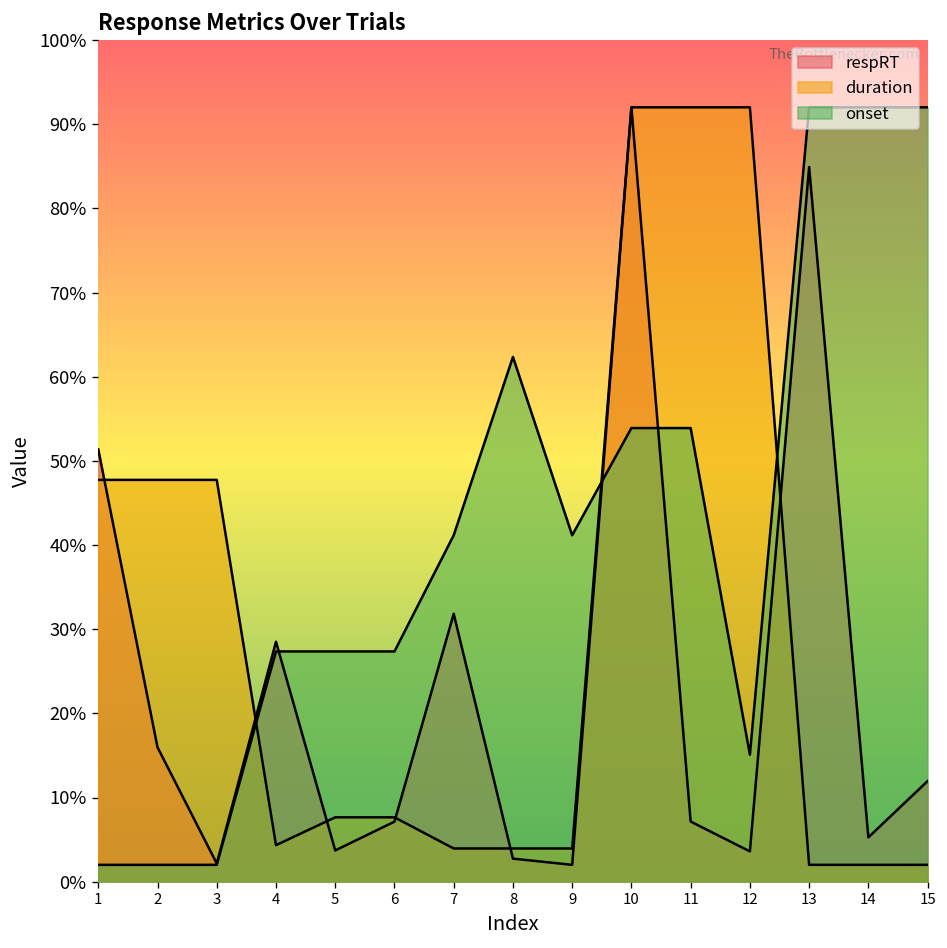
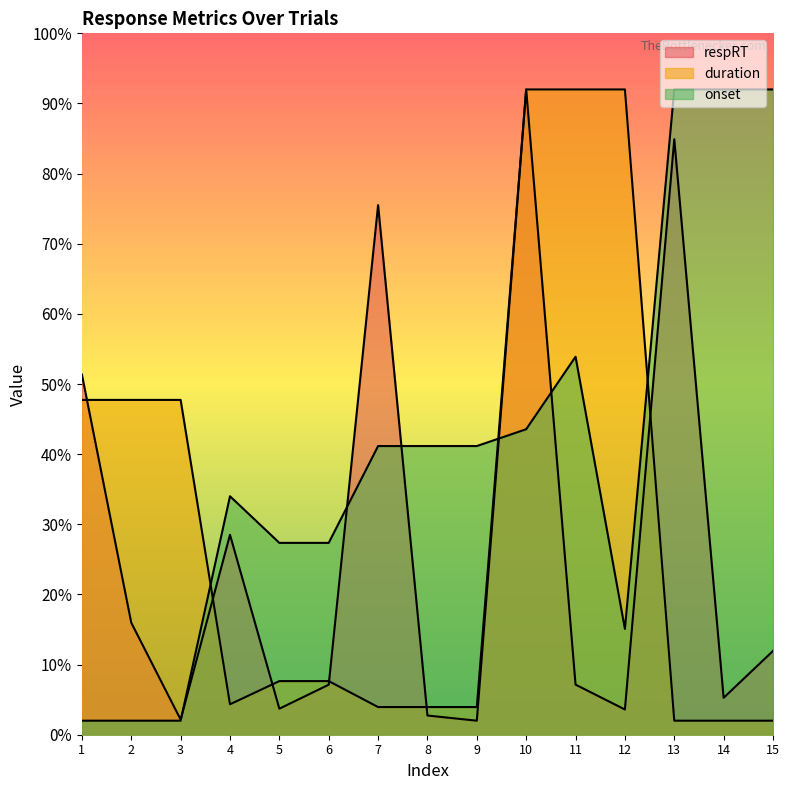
onset, 4: 27% -> 34%
respRT, 7: 32% -> 76%
onset, 8: 62% -> 41%
onset, 10: 54% -> 44%
